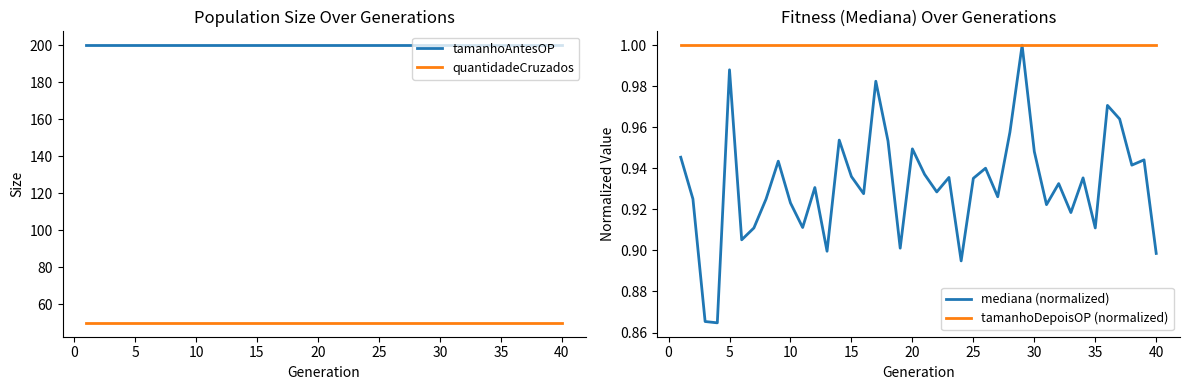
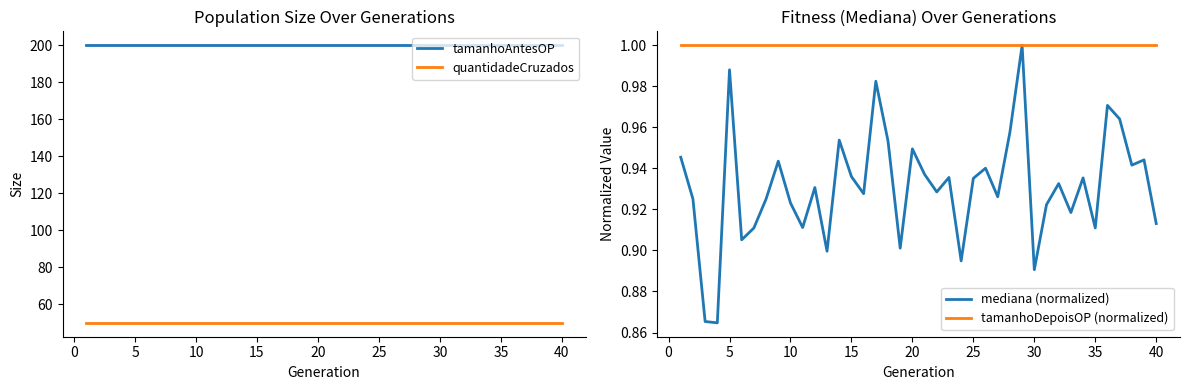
Fitness (Mediana) Over Generations, mediana (normalized), 30: 0.948 -> 0.891
Fitness (Mediana) Over Generations, mediana (normalized), 40: 0.899 -> 0.913
